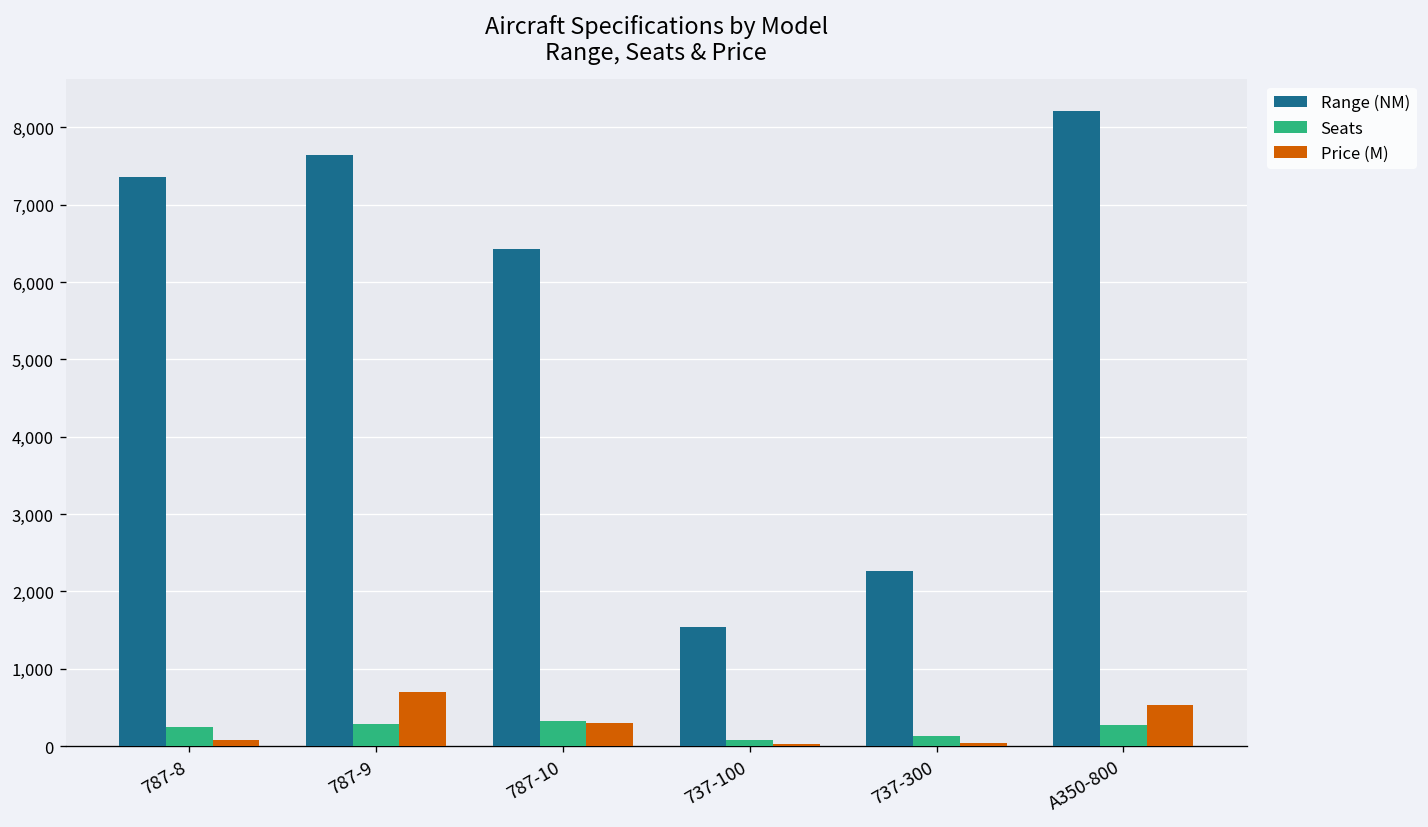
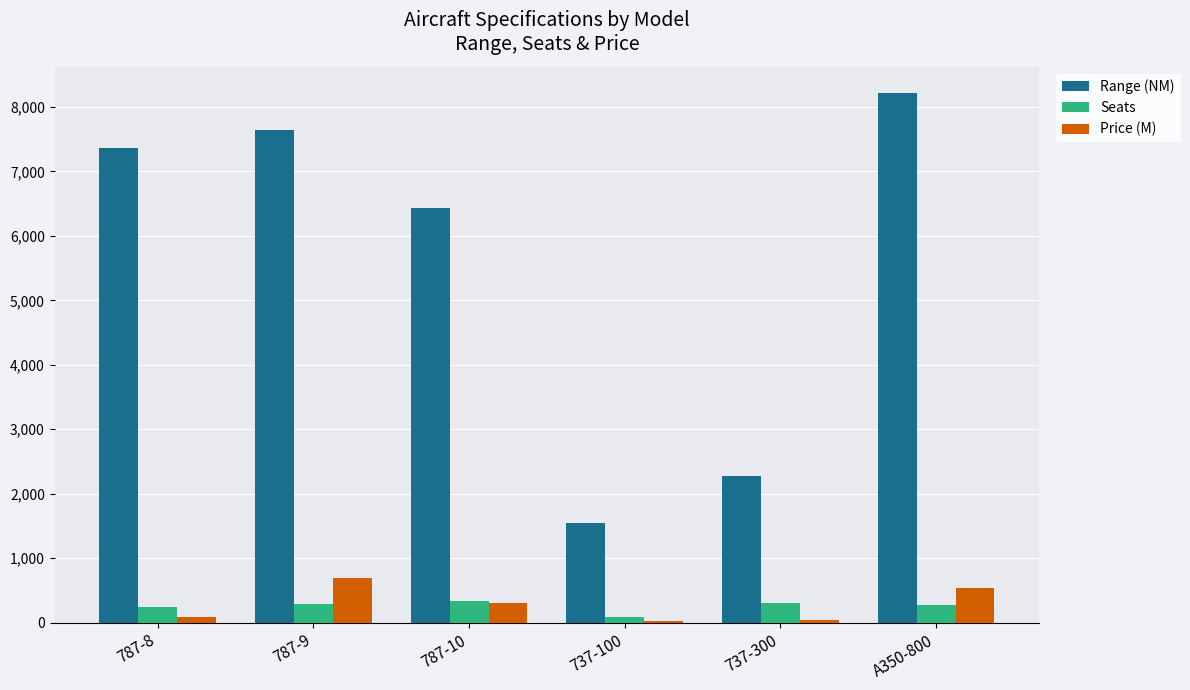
Seats, 737-300: 100 -> 300
